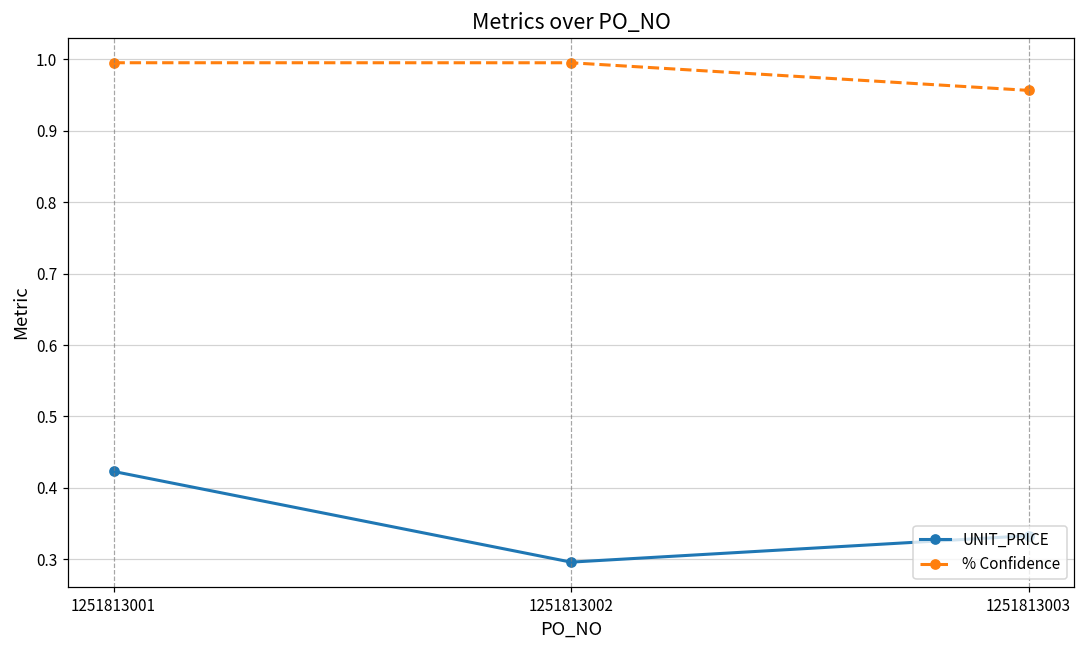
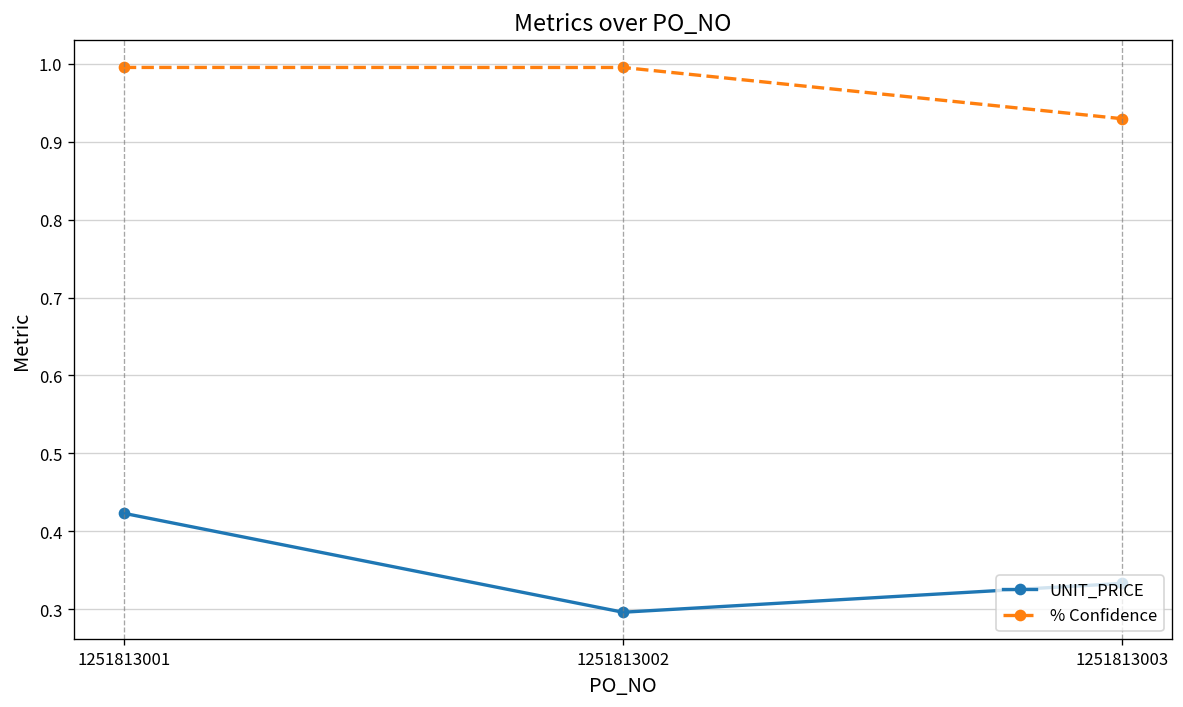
% Confidence, 1251813003: 0.96 -> 0.93
